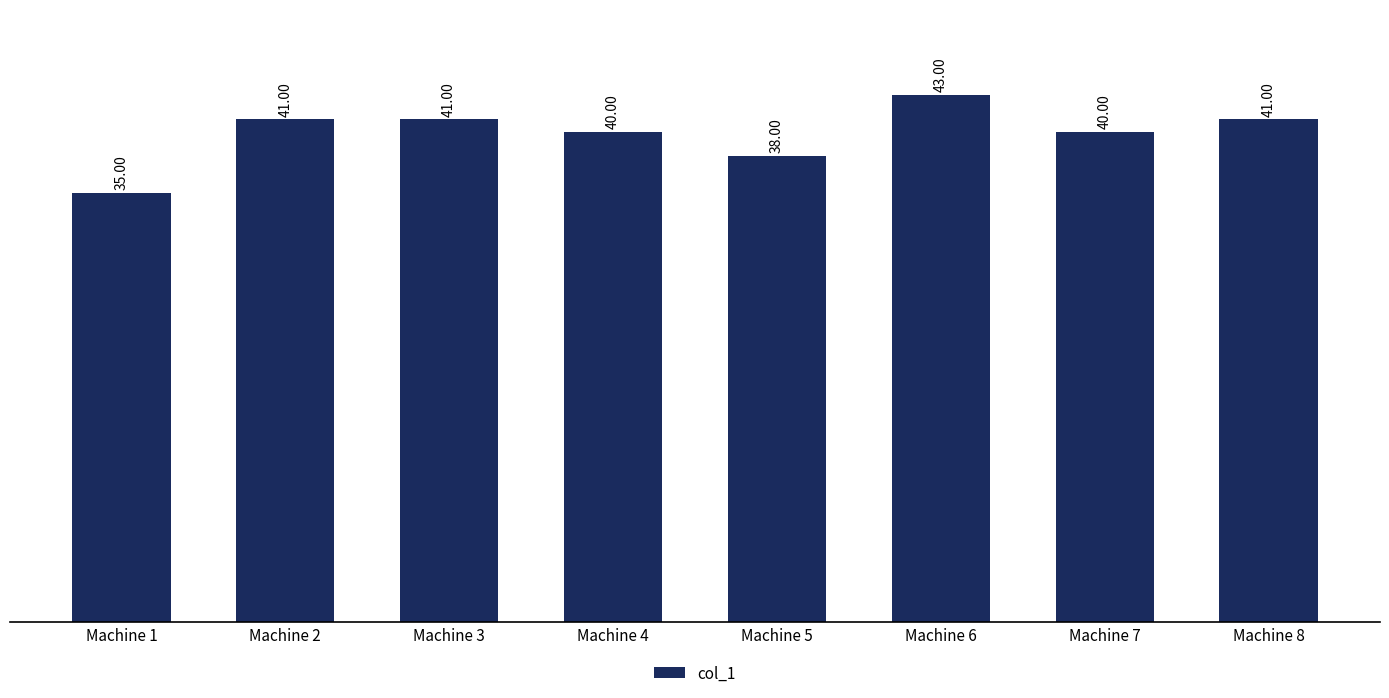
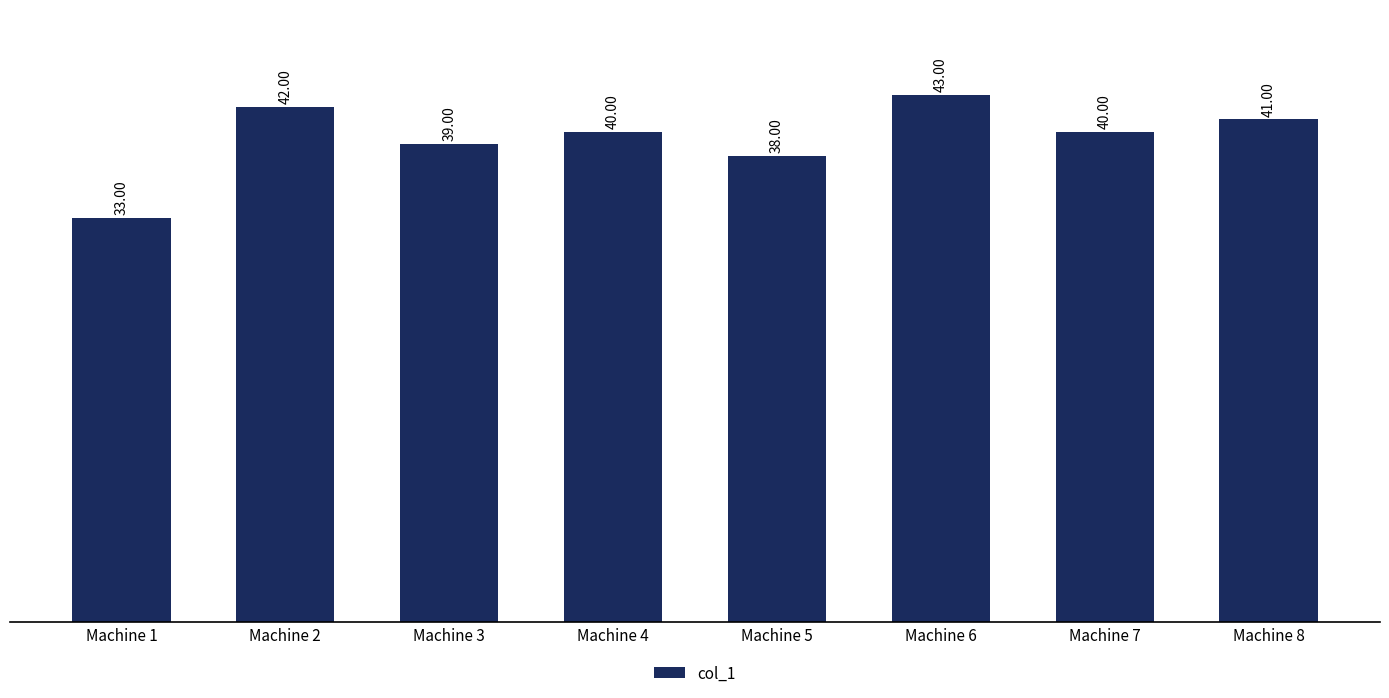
Machine 1: 35.00 -> 33.00
Machine 2: 41.00 -> 42.00
Machine 3: 41.00 -> 39.00
